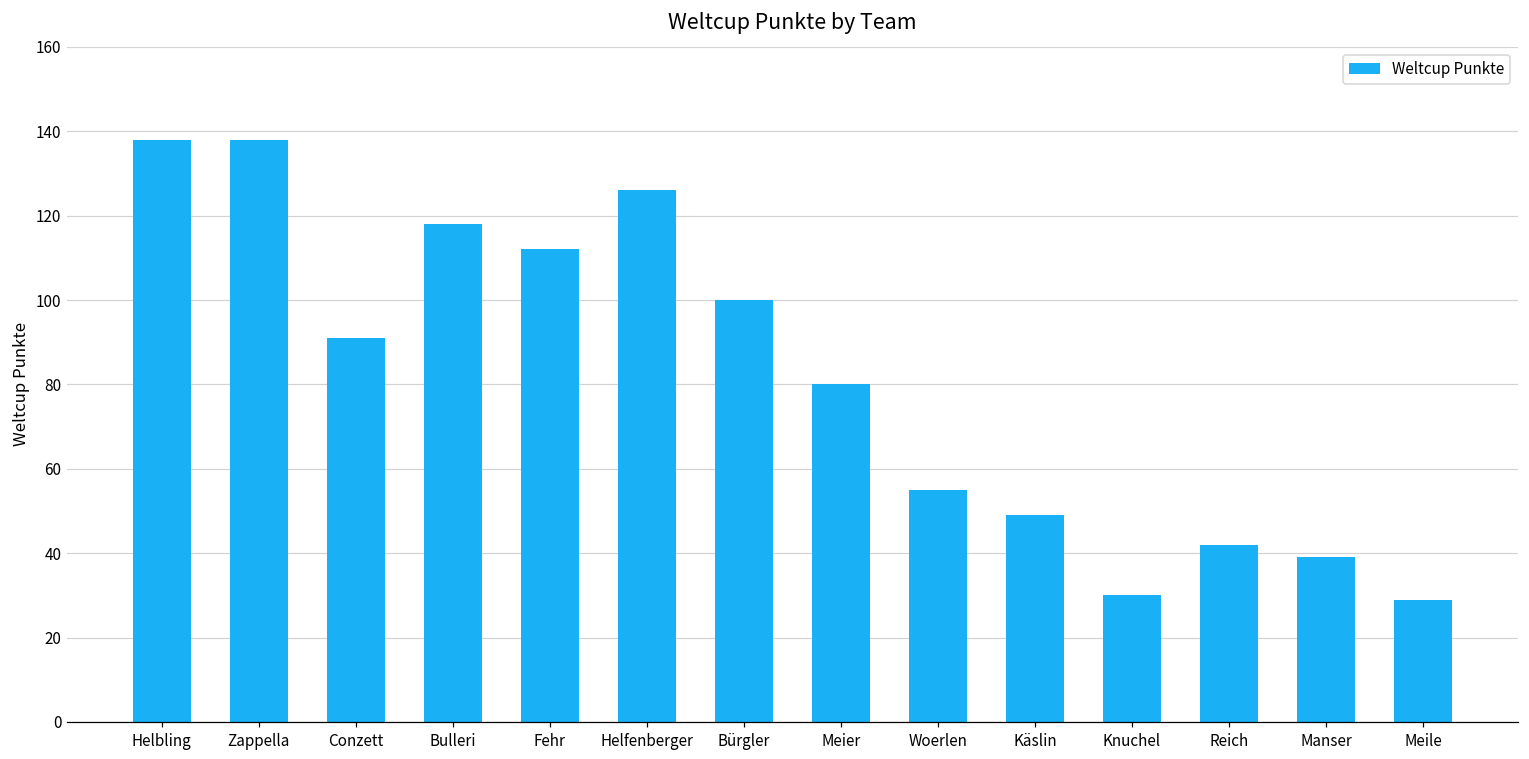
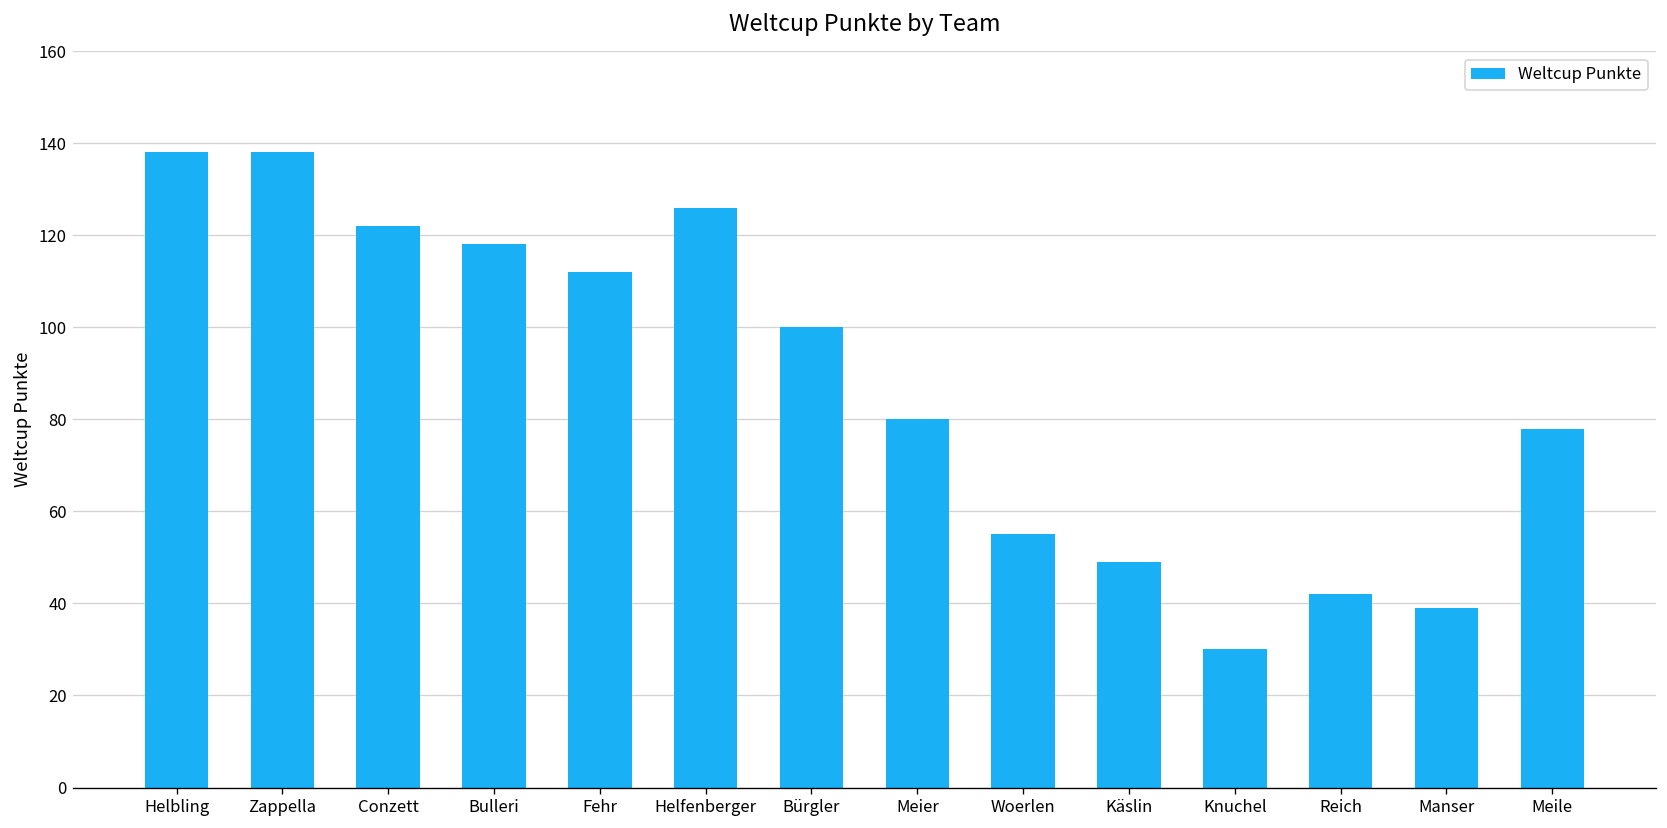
Conzett: 91 -> 122
Meile: 29 -> 78
